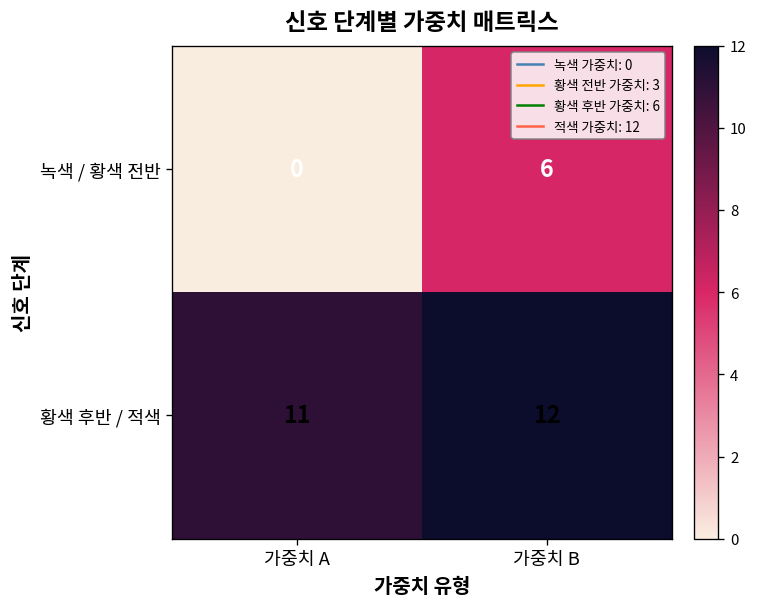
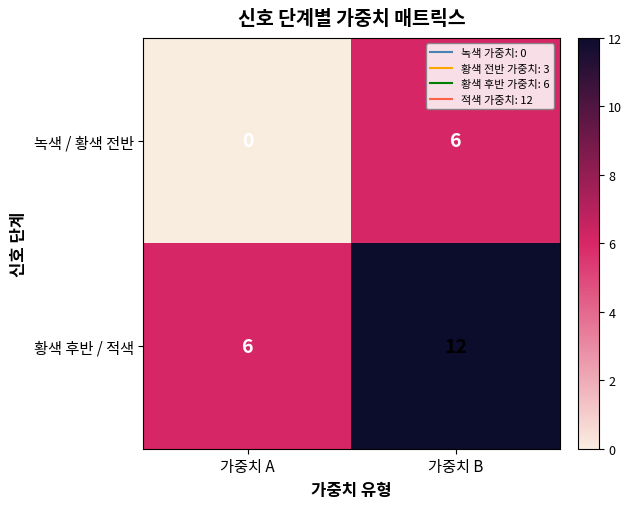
황색 후반 / 적색, 가중치 A: 11 -> 6
